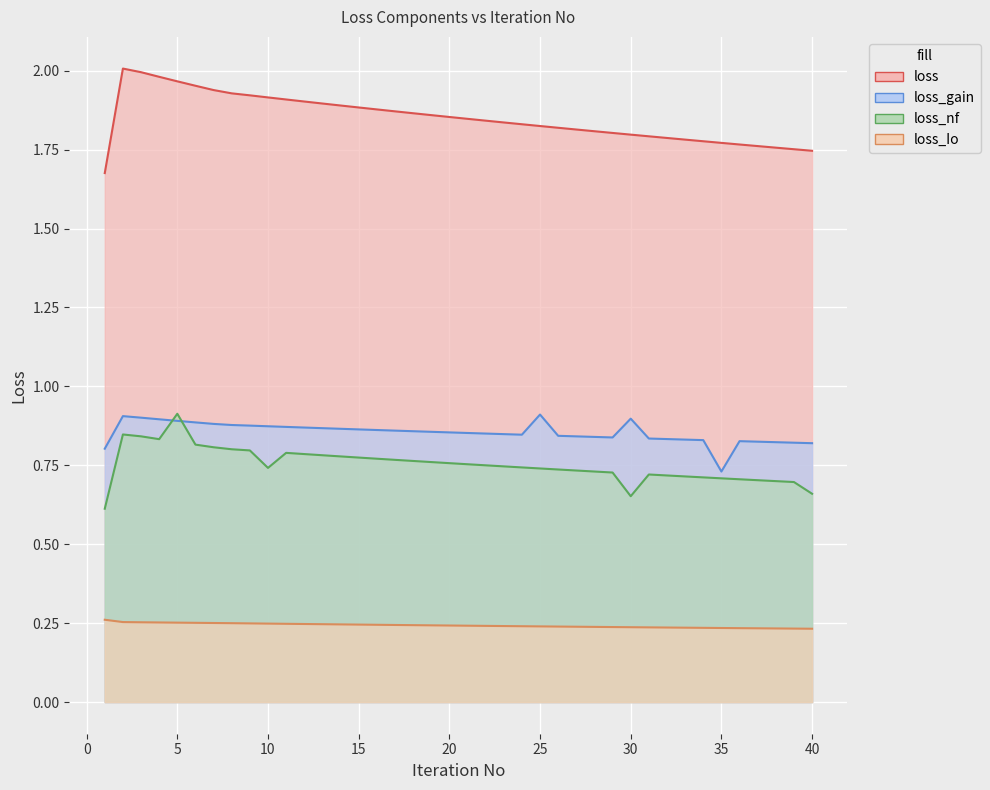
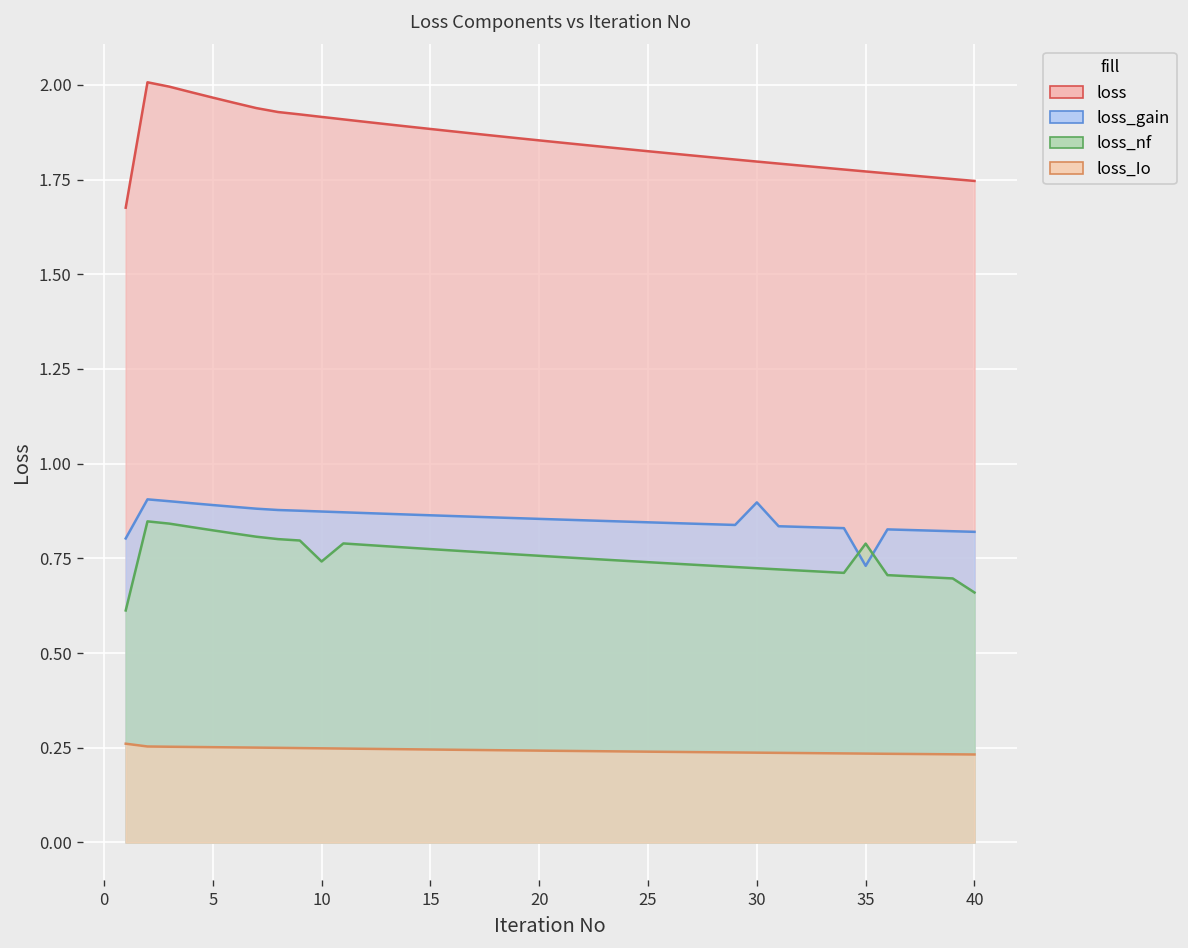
loss_nf, 5: 0.91 -> 0.82
loss_gain, 25: 0.91 -> 0.85
loss_nf, 30: 0.65 -> 0.72
loss_nf, 35: 0.71 -> 0.79
